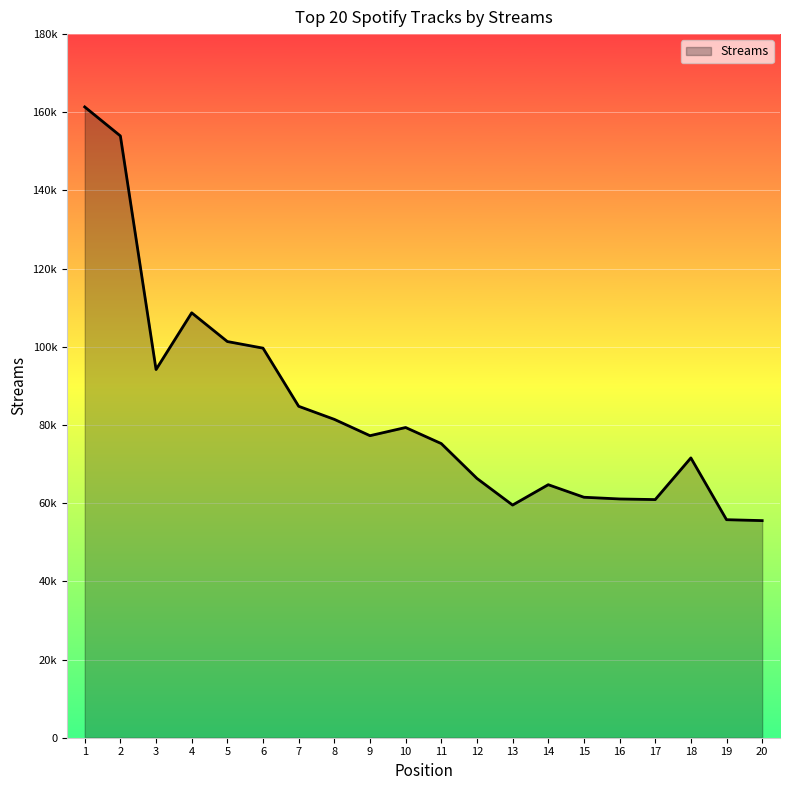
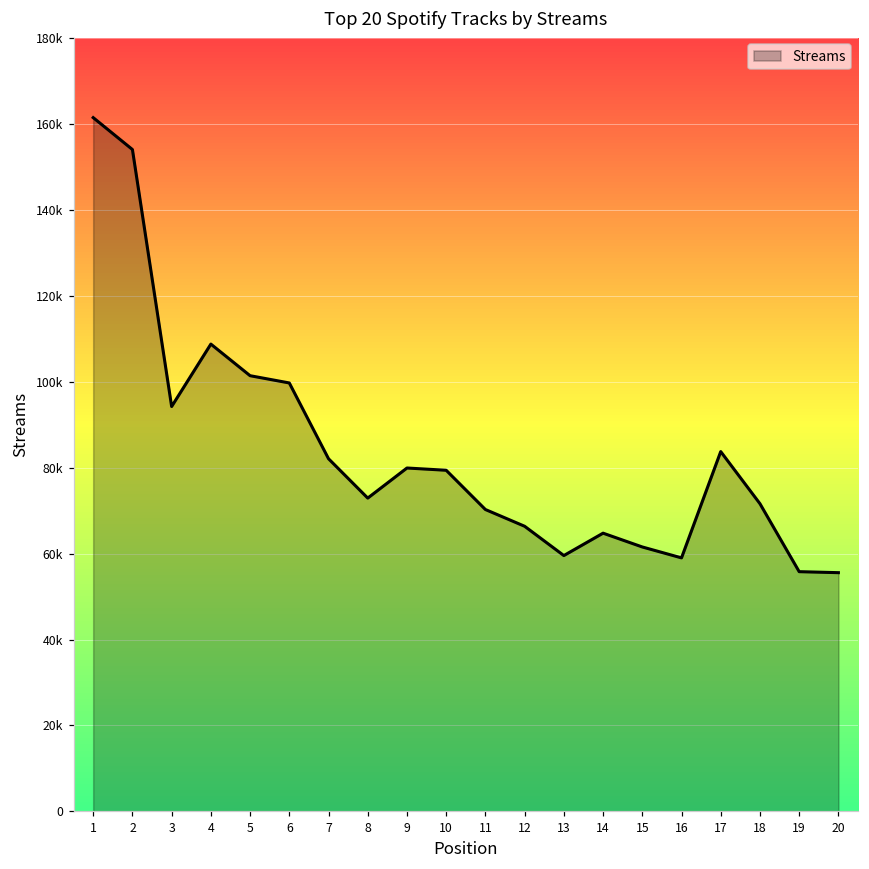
7: 85000 -> 82000
8: 81000 -> 73000
9: 77000 -> 80000
11: 75000 -> 70000
16: 61000 -> 59000
17: 61000 -> 84000
